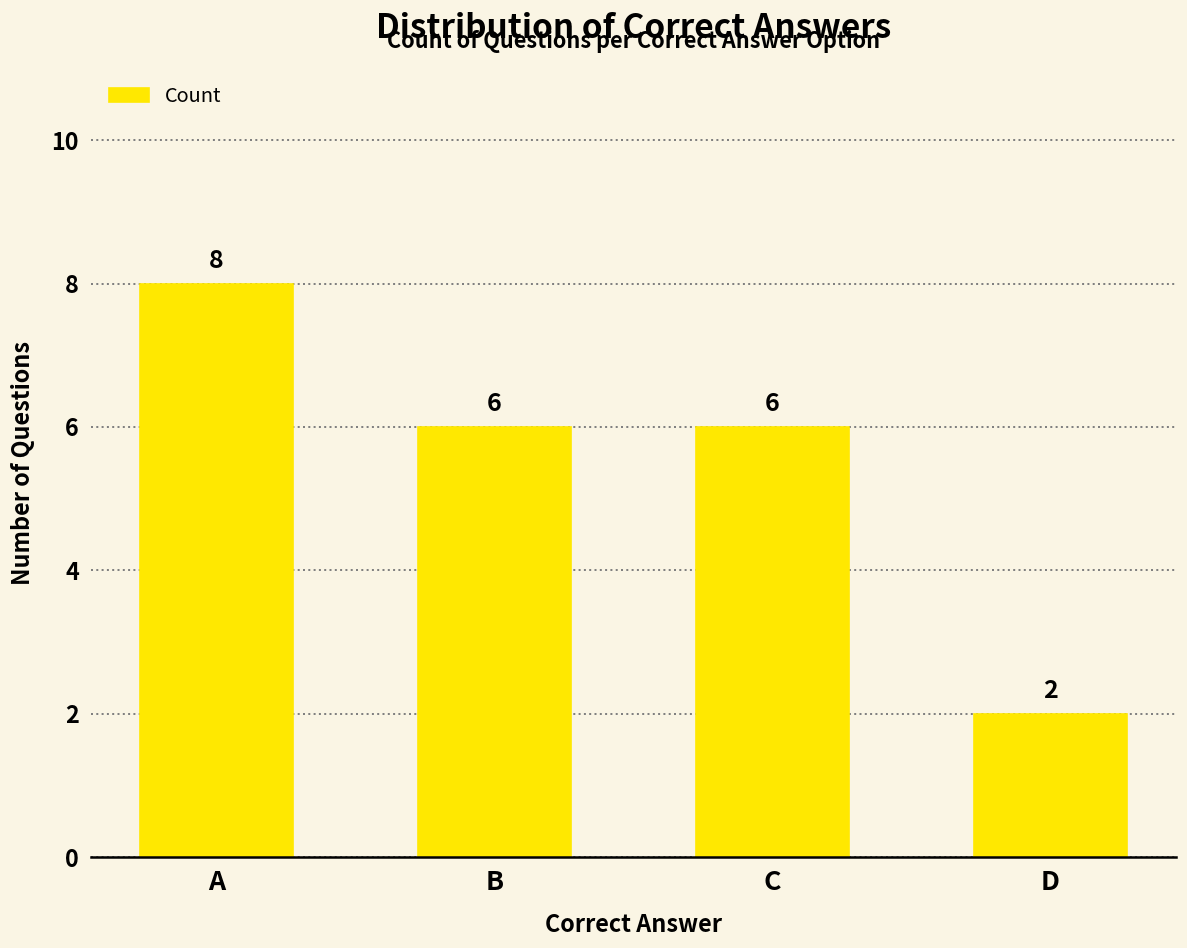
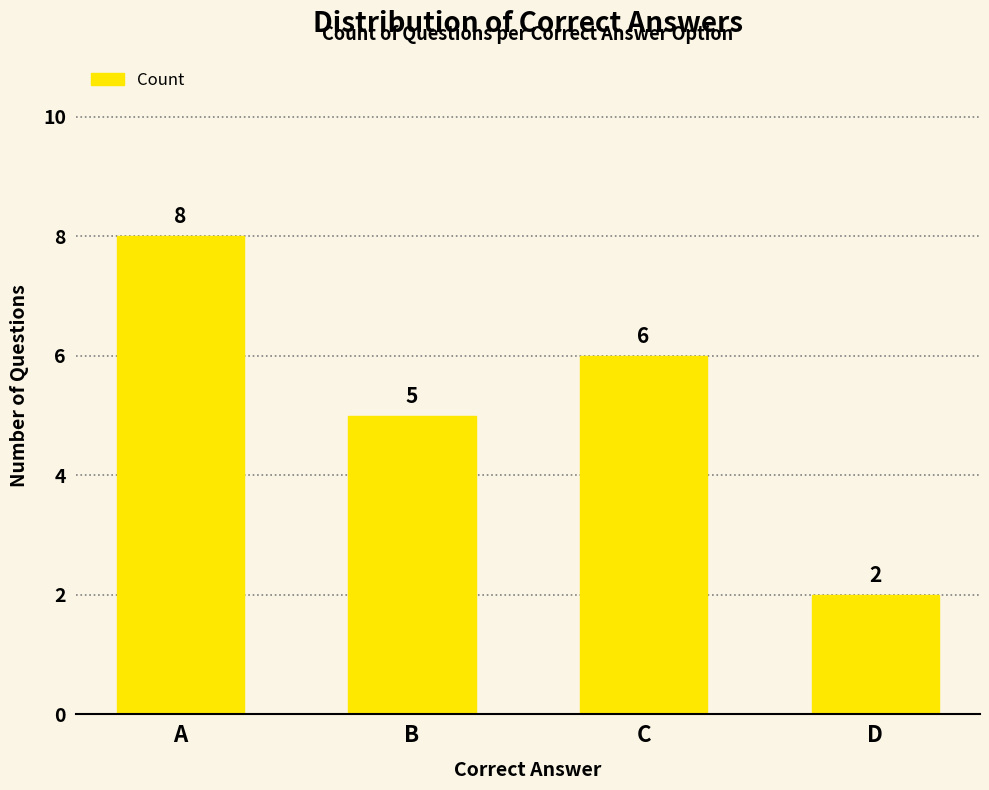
B: 6 -> 5
